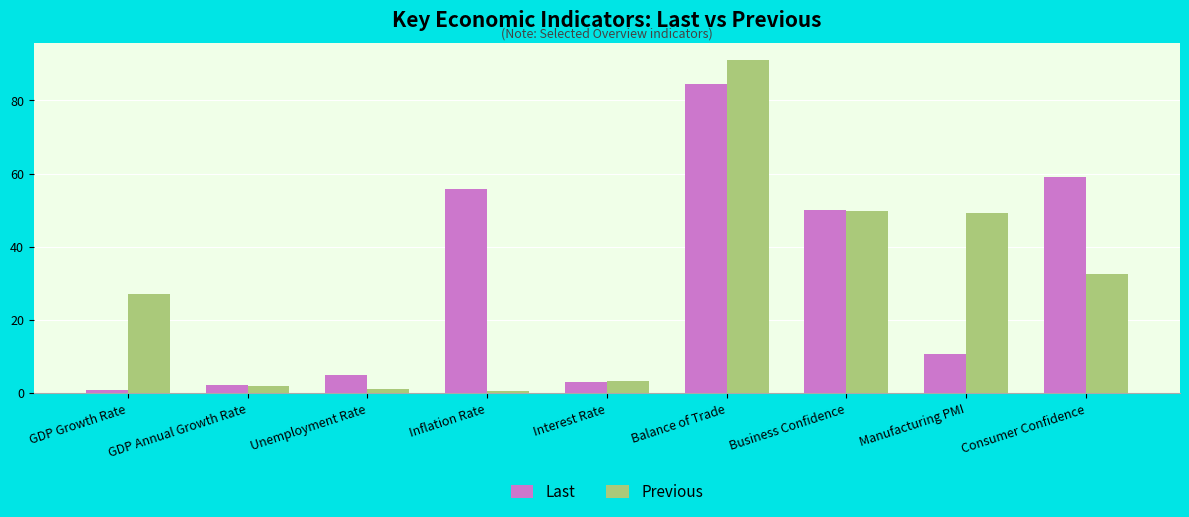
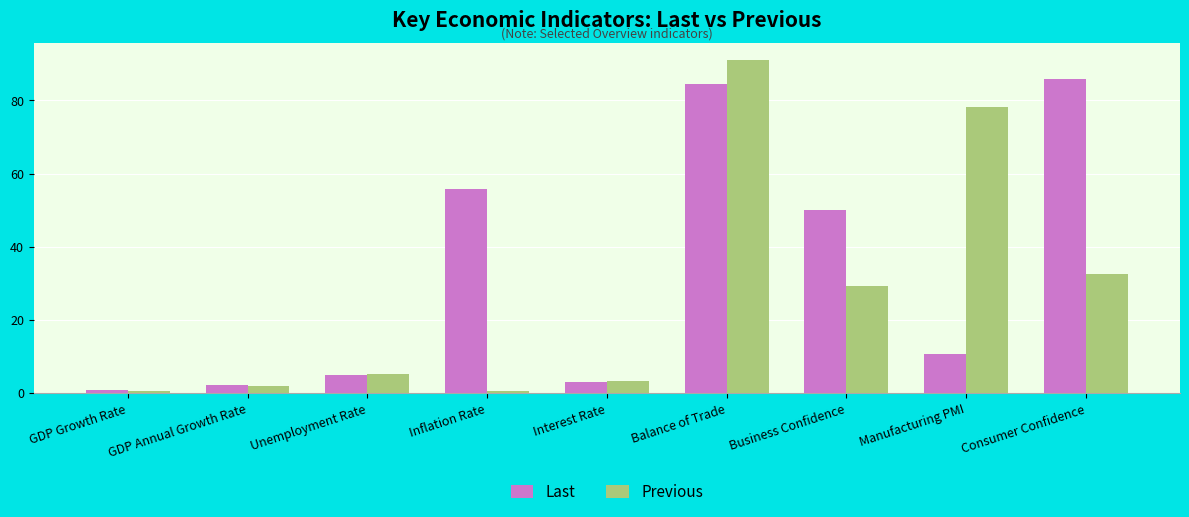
Previous, GDP Growth Rate: 27 -> 1
Previous, Unemployment Rate: 1 -> 5
Previous, Business Confidence: 50 -> 29
Previous, Manufacturing PMI: 49 -> 78
Last, Consumer Confidence: 59 -> 86
